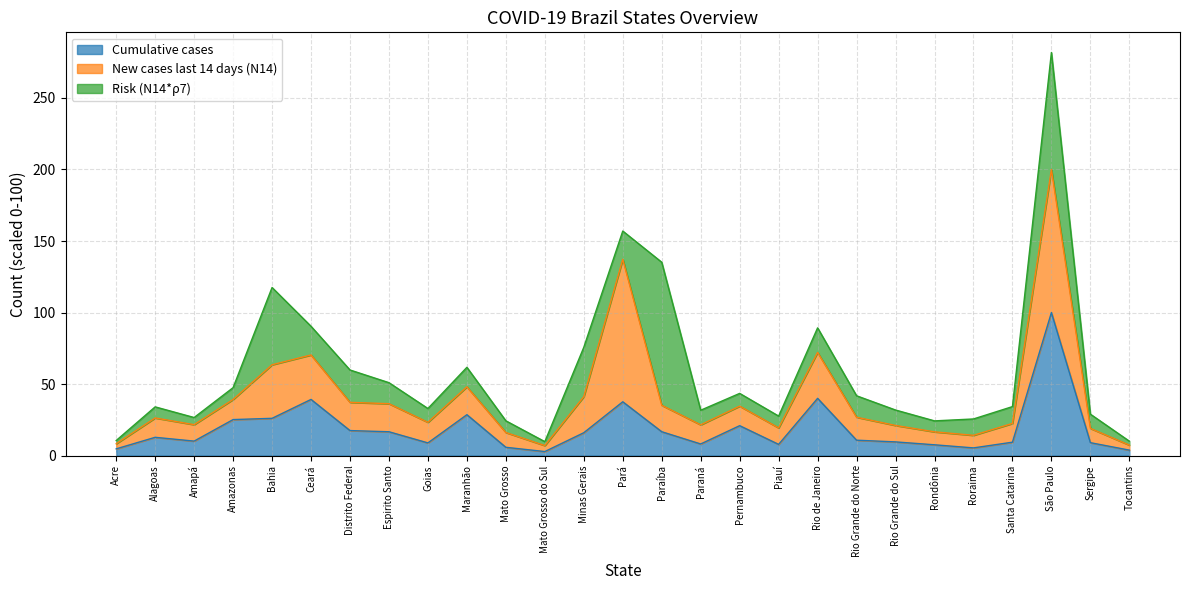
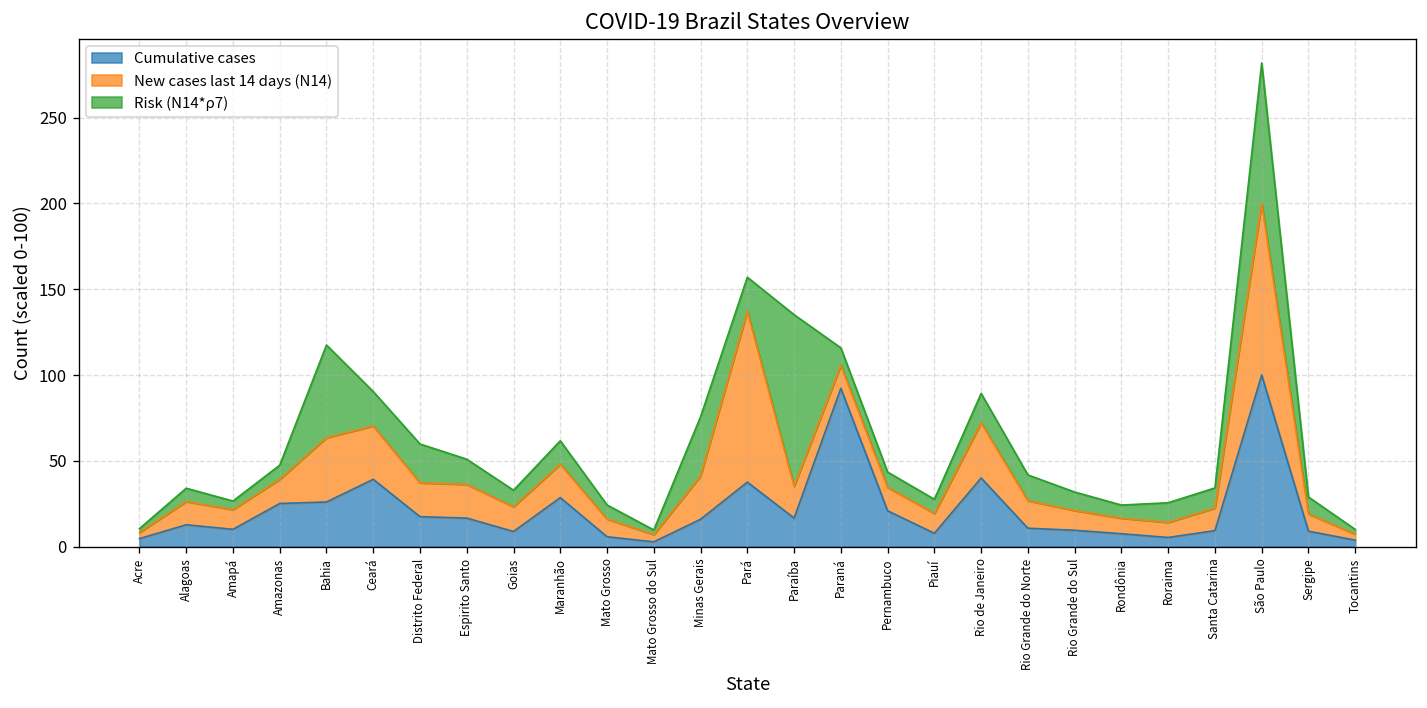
Cumulative cases, Paraná: 8 -> 92
